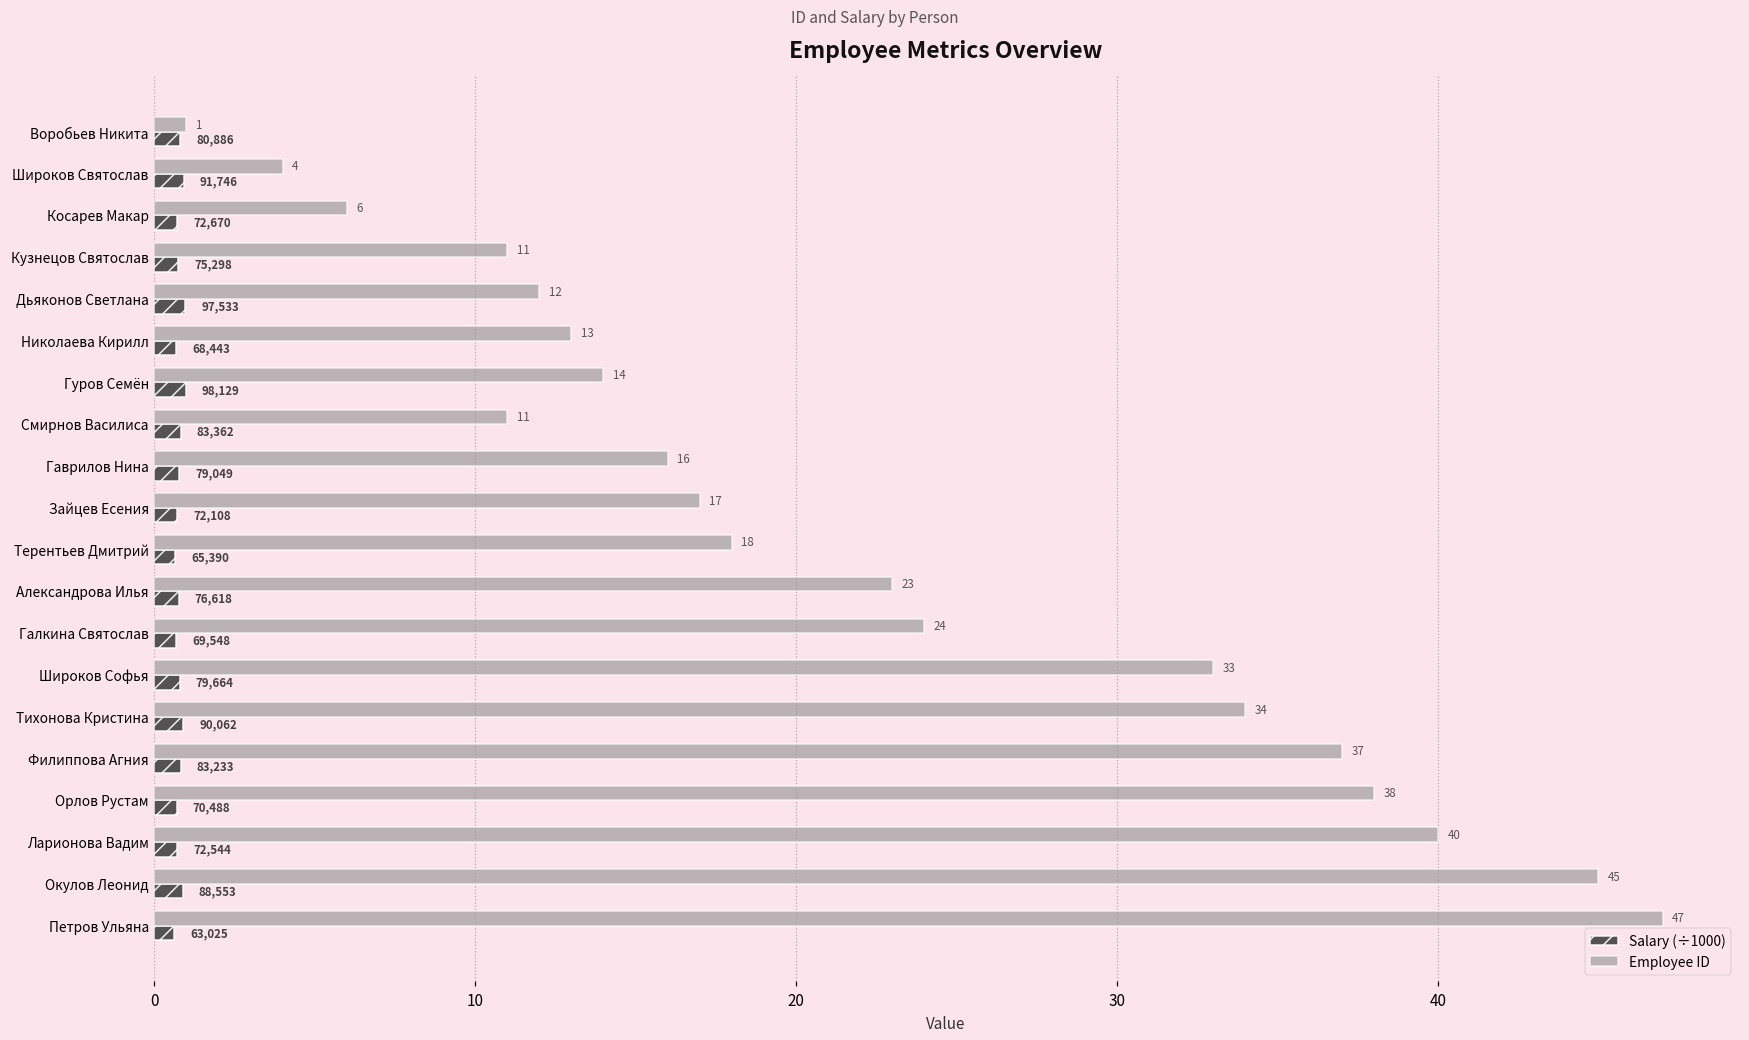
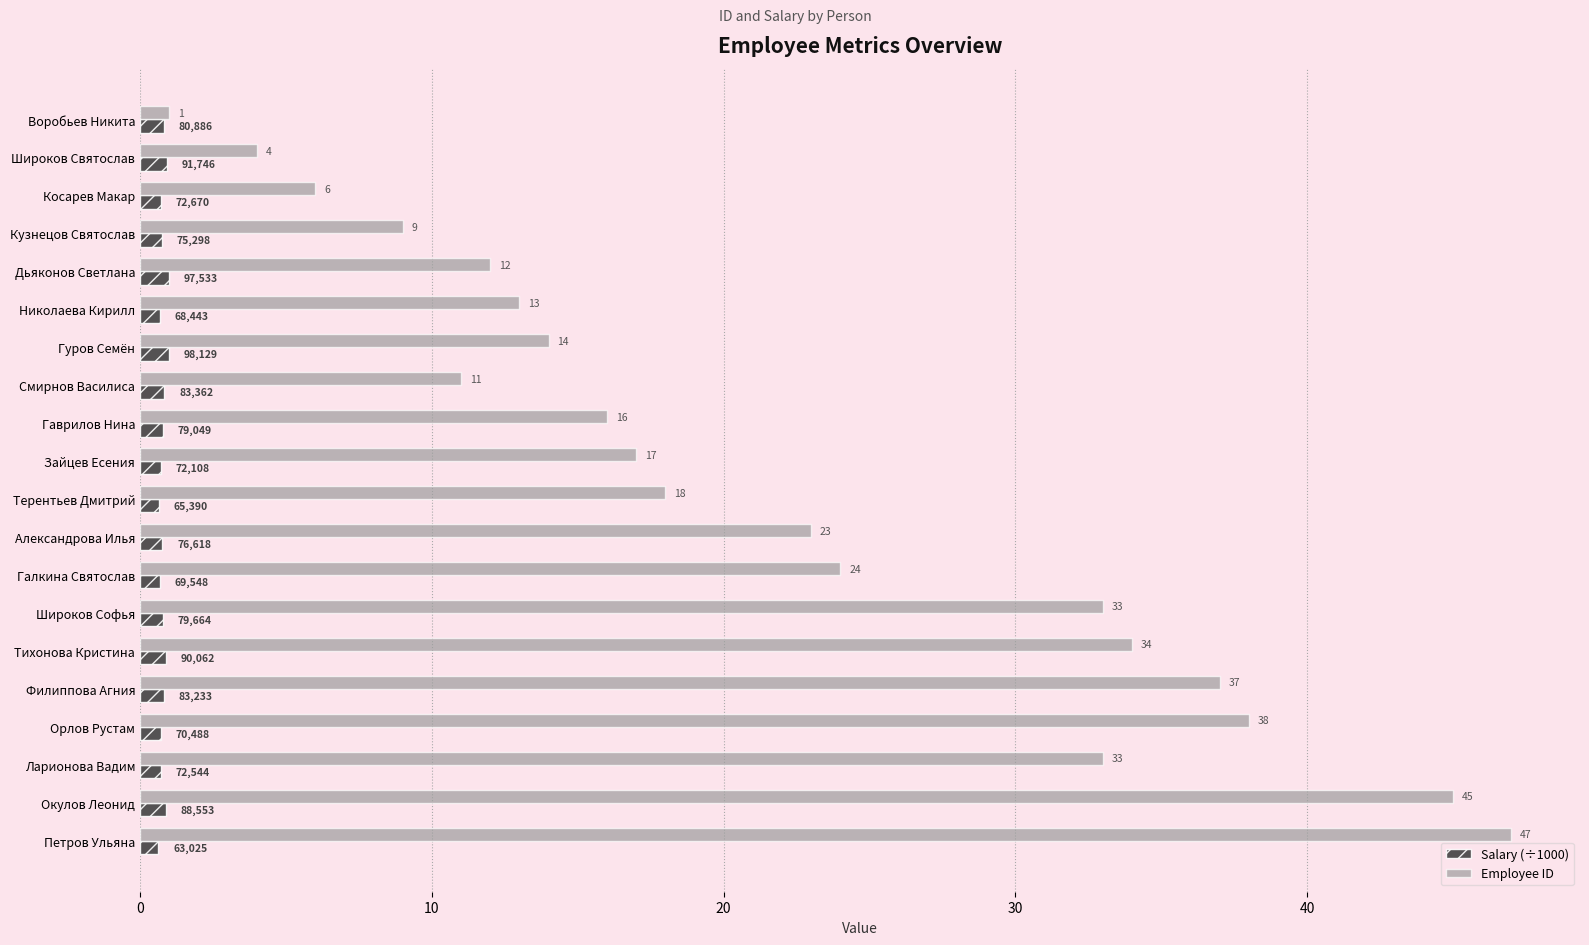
Employee ID, Кузнецов Святослав: 11 -> 9
Employee ID, Ларионова Вадим: 40 -> 33
